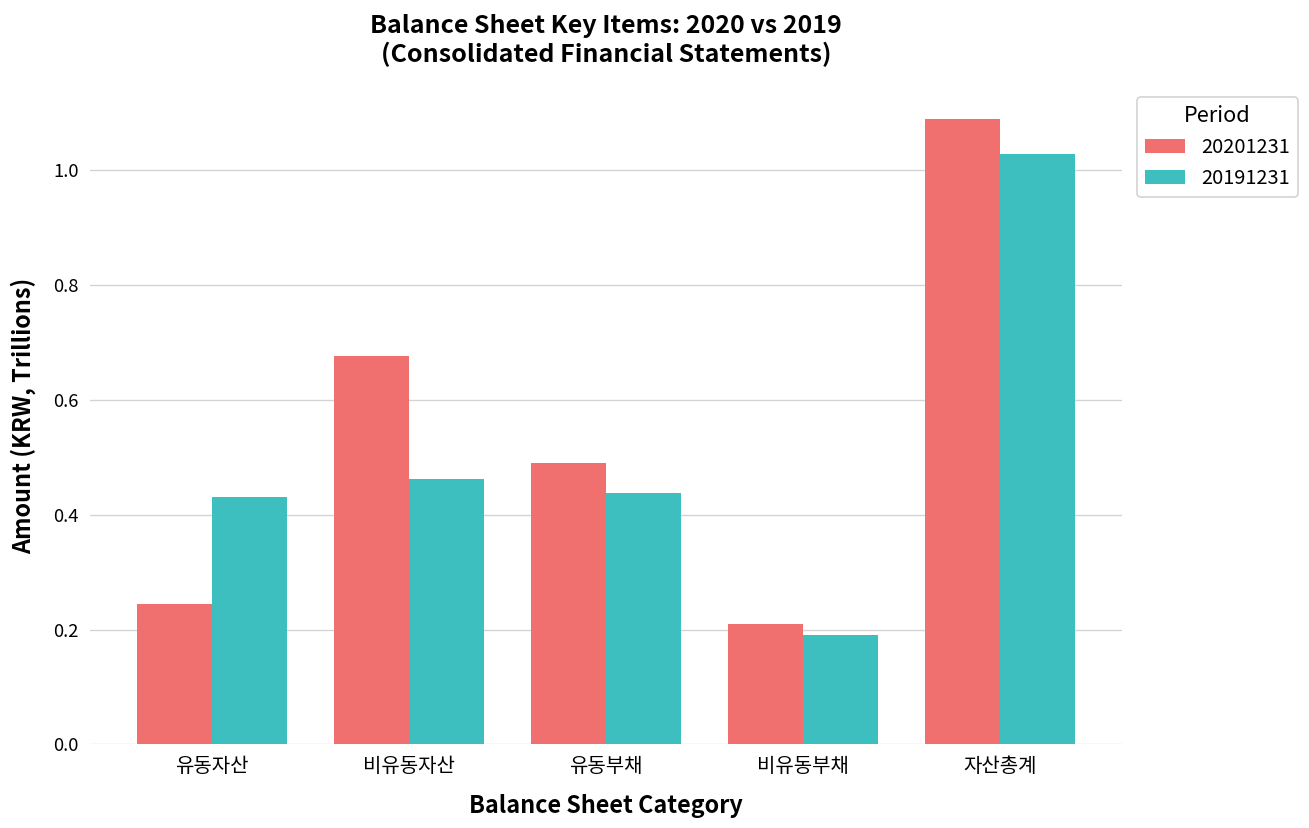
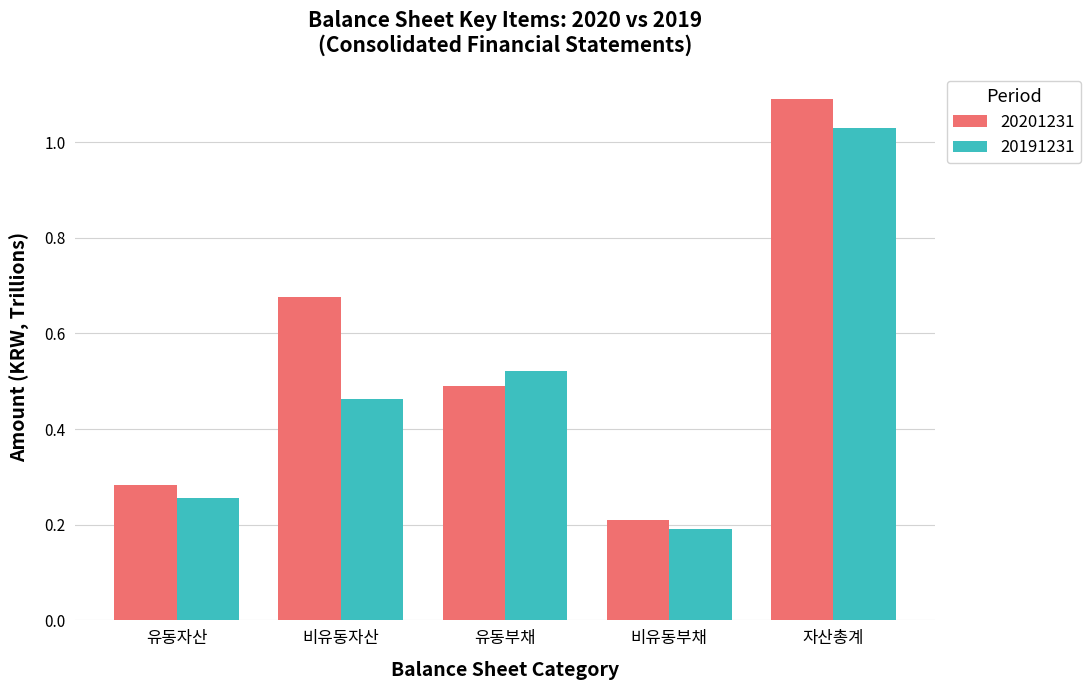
20201231, 유동자산: 0.24 -> 0.28
20191231, 유동자산: 0.43 -> 0.26
20191231, 유동부채: 0.44 -> 0.52
